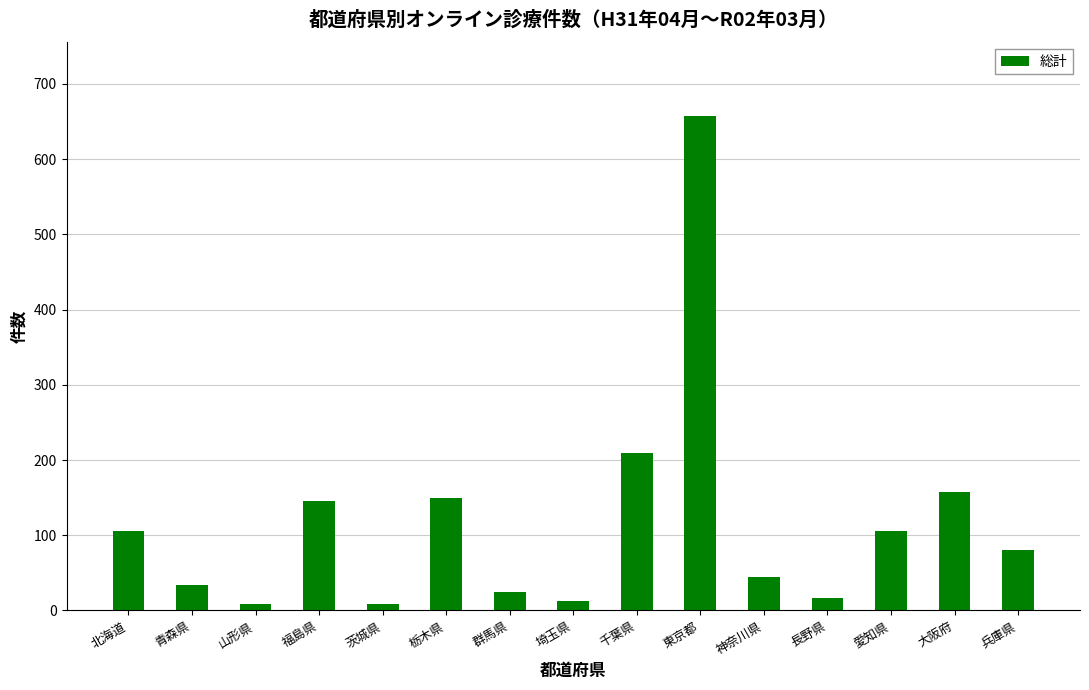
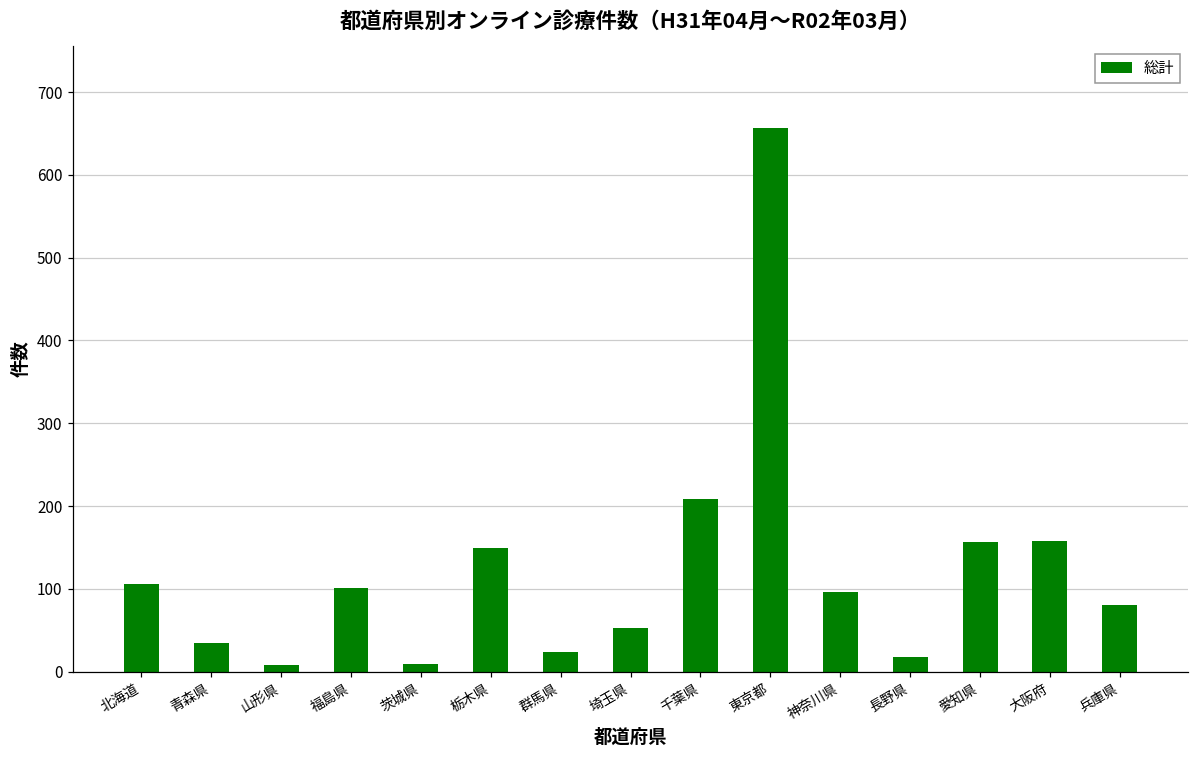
福島県: 150 -> 100
埼玉県: 10 -> 50
神奈川県: 50 -> 100
愛知県: 110 -> 160
